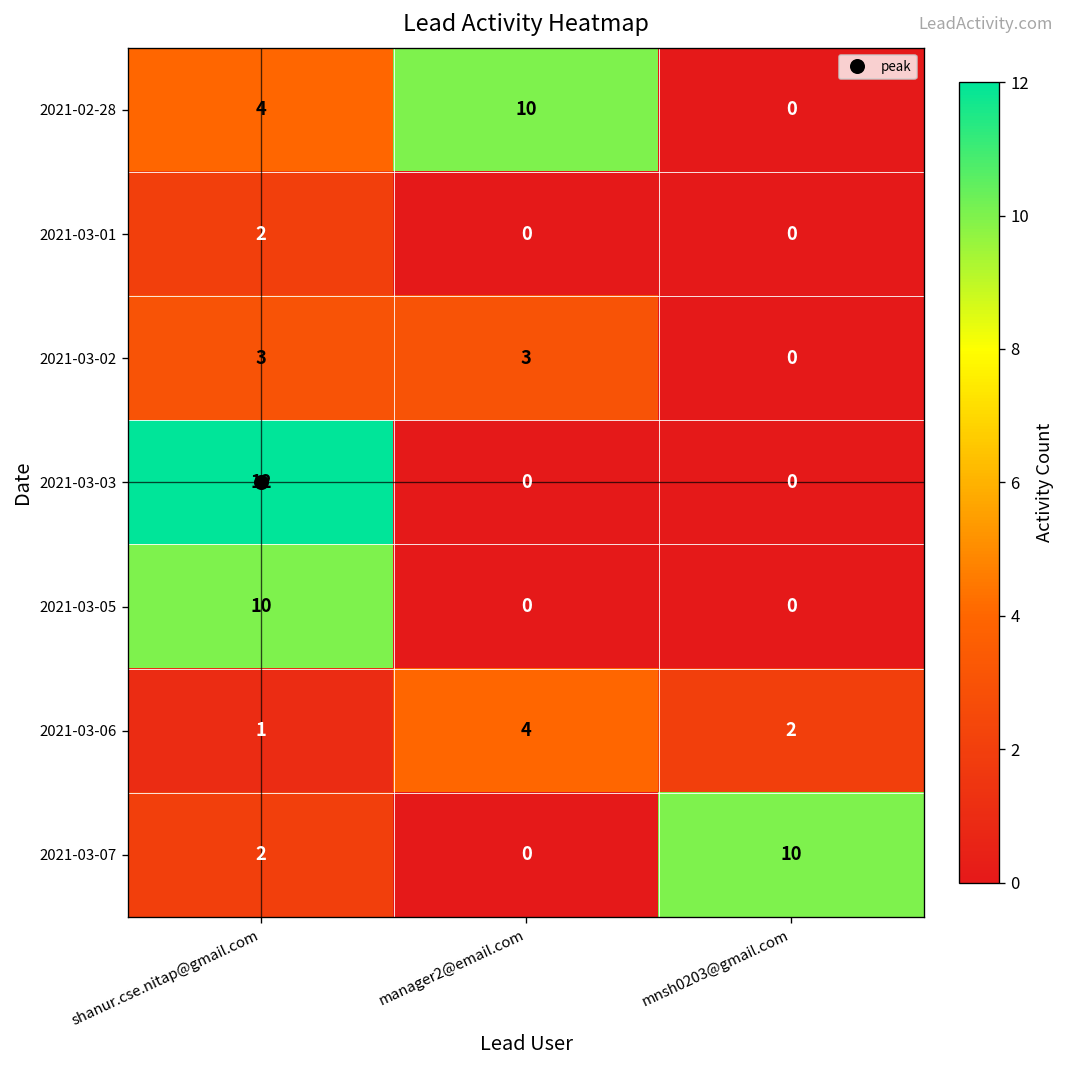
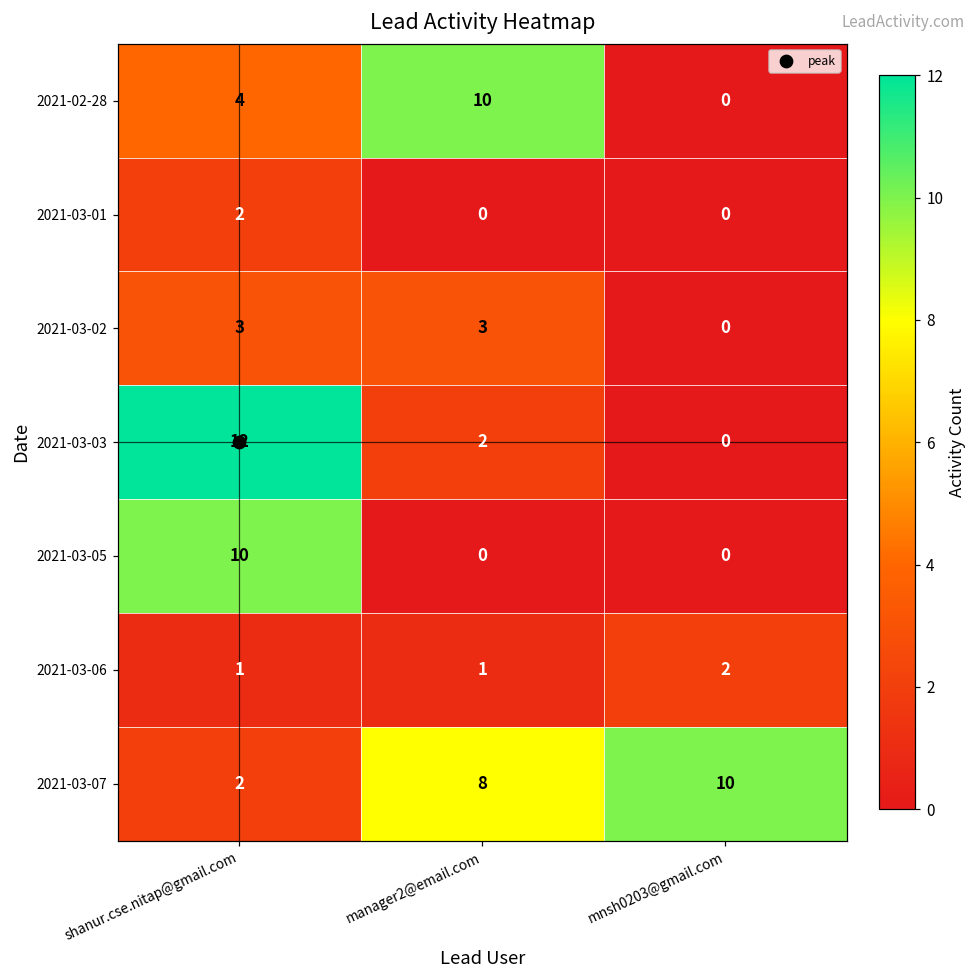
2021-03-03, manager2@email.com: 0 -> 2
2021-03-06, manager2@email.com: 4 -> 1
2021-03-07, manager2@email.com: 0 -> 8
